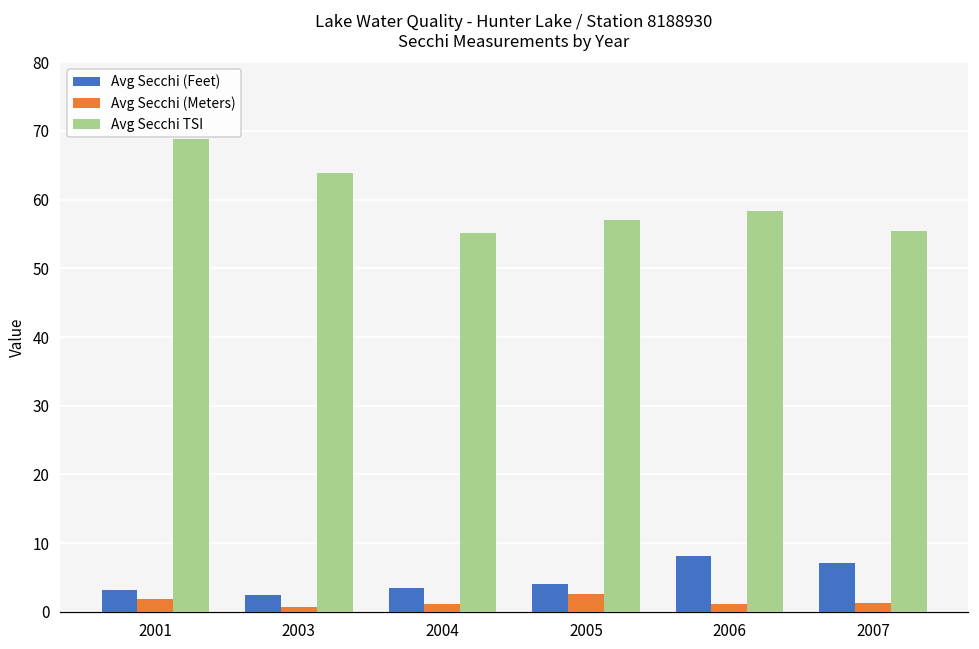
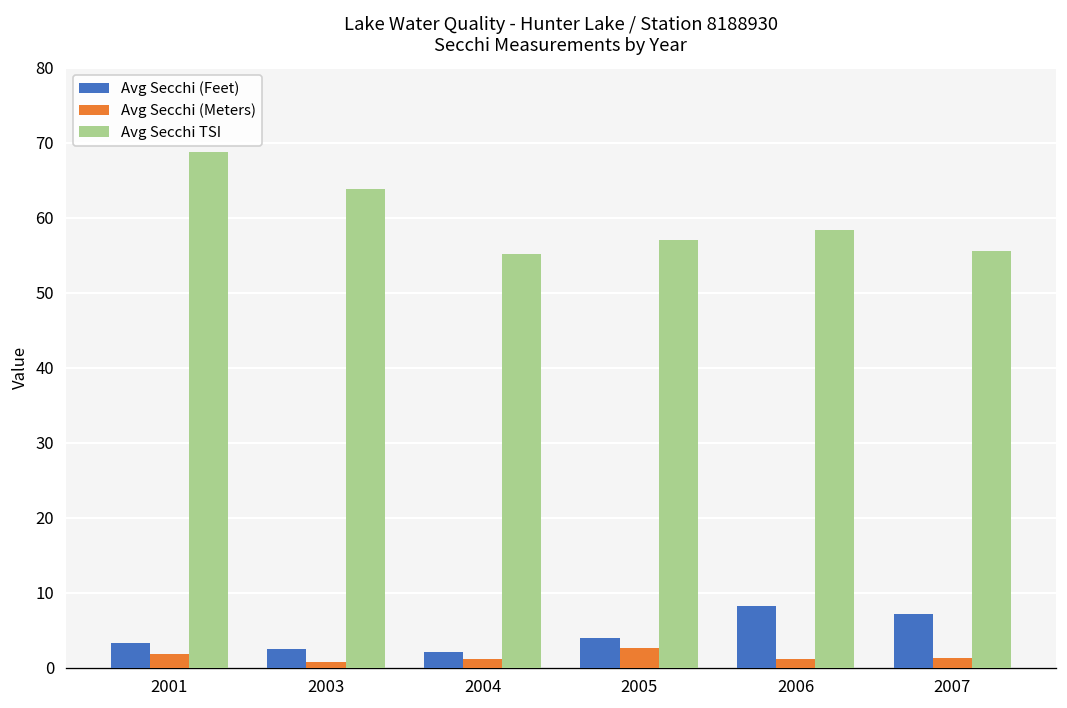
Avg Secchi (Feet), 2004: 4 -> 2
